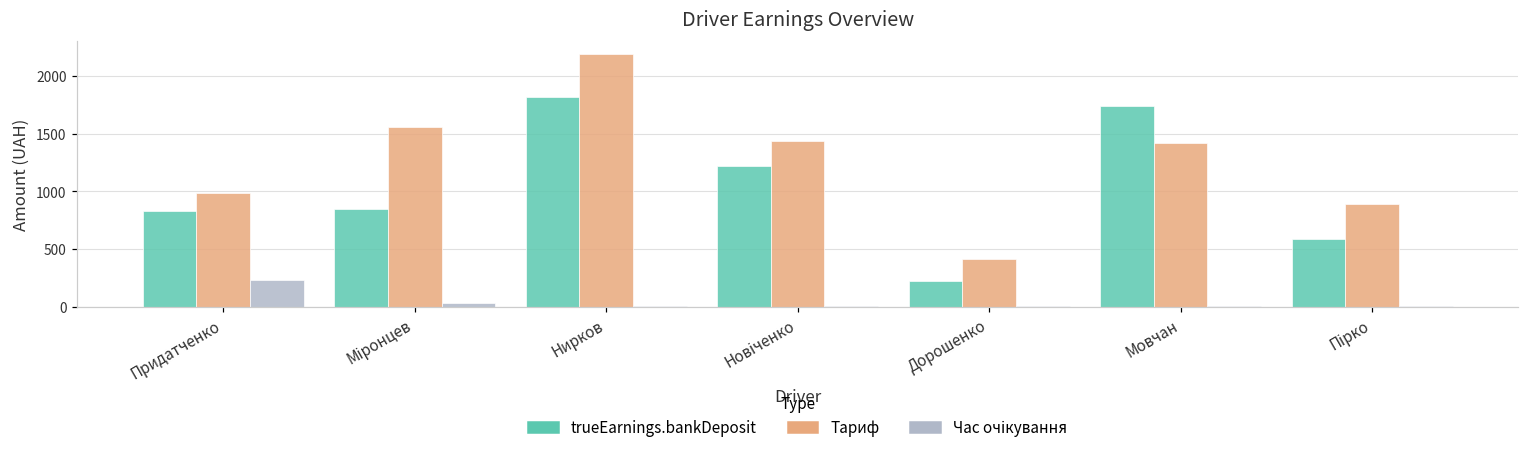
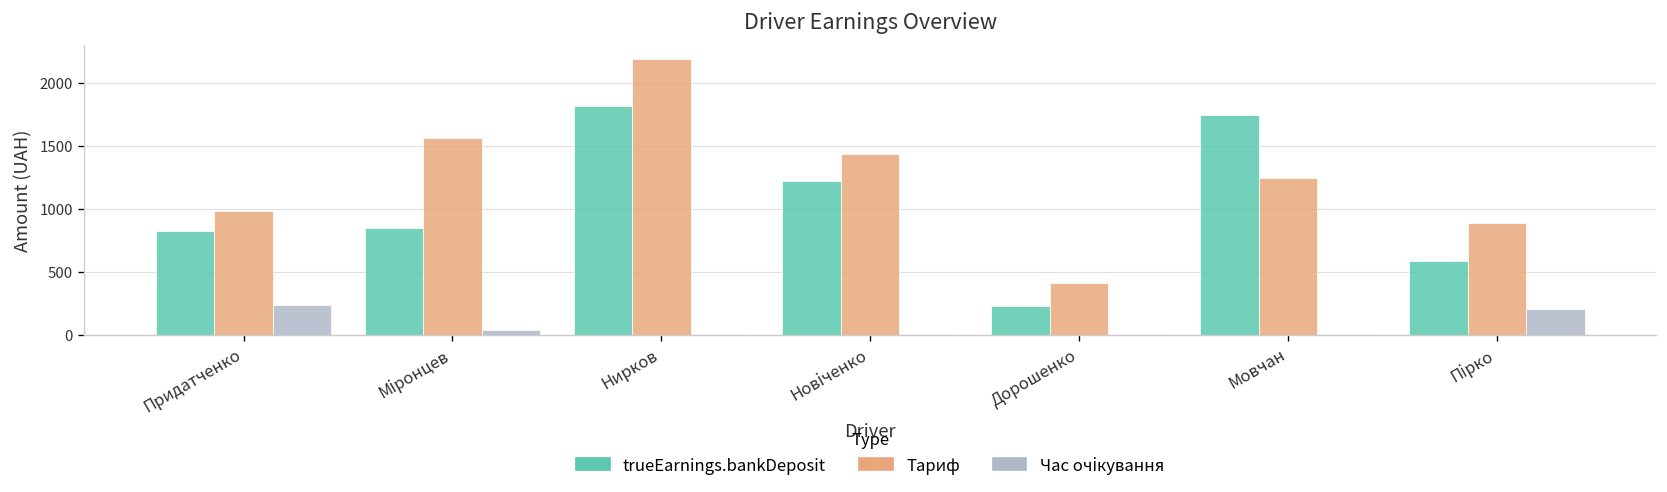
Тариф, Мовчан: 1420 -> 1250
Час очікування, Пірко: 0 -> 200
